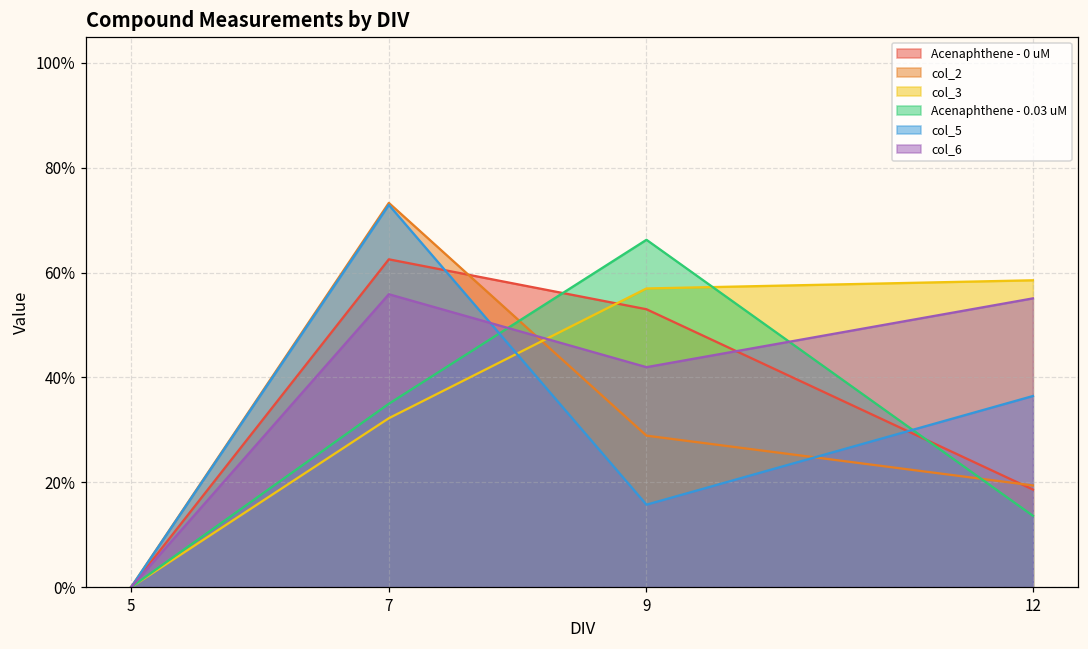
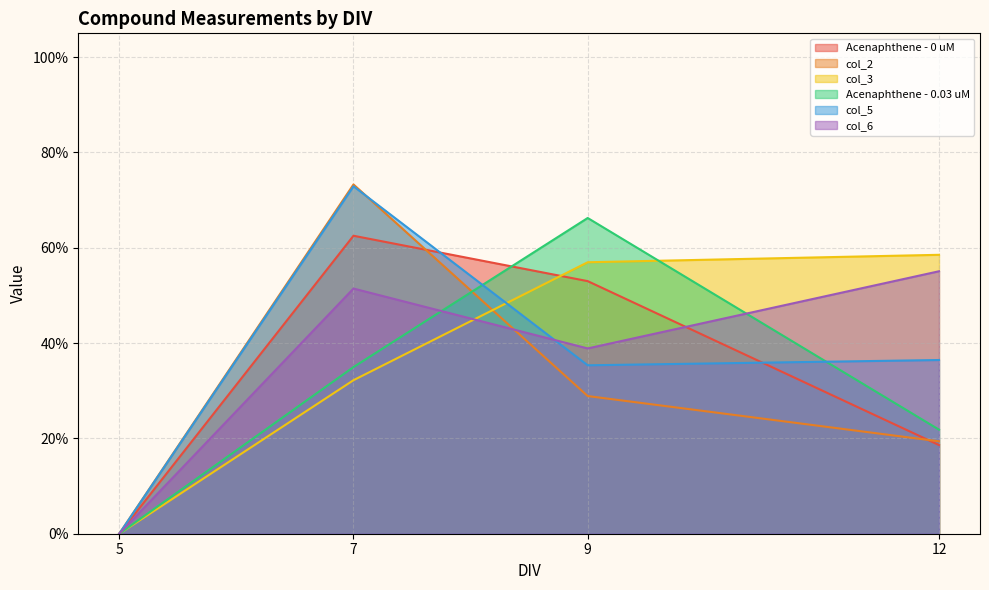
col_6, 7: 56% -> 51%
col_5, 9: 16% -> 35%
col_6, 9: 42% -> 39%
Acenaphthene - 0.03 uM, 12: 14% -> 22%
